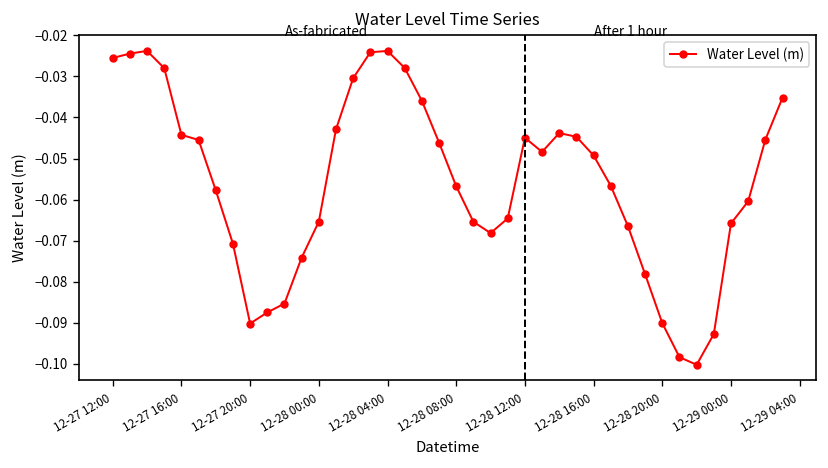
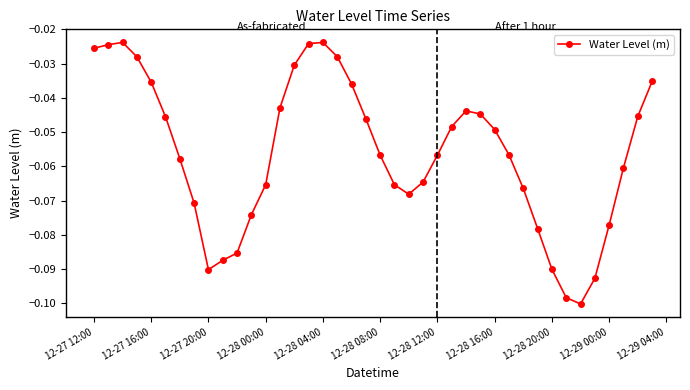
12-27 16:00: -0.044 -> -0.035
12-28 12:00: -0.045 -> -0.057
12-29 00:00: -0.066 -> -0.077
